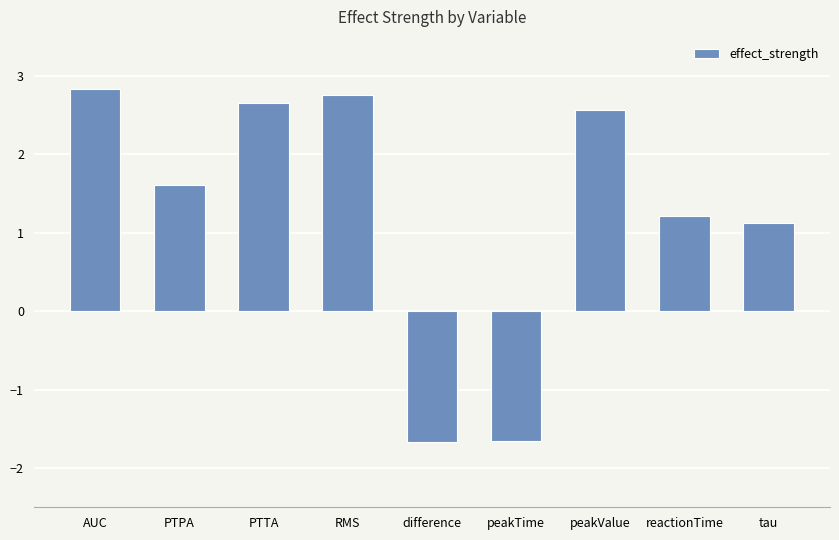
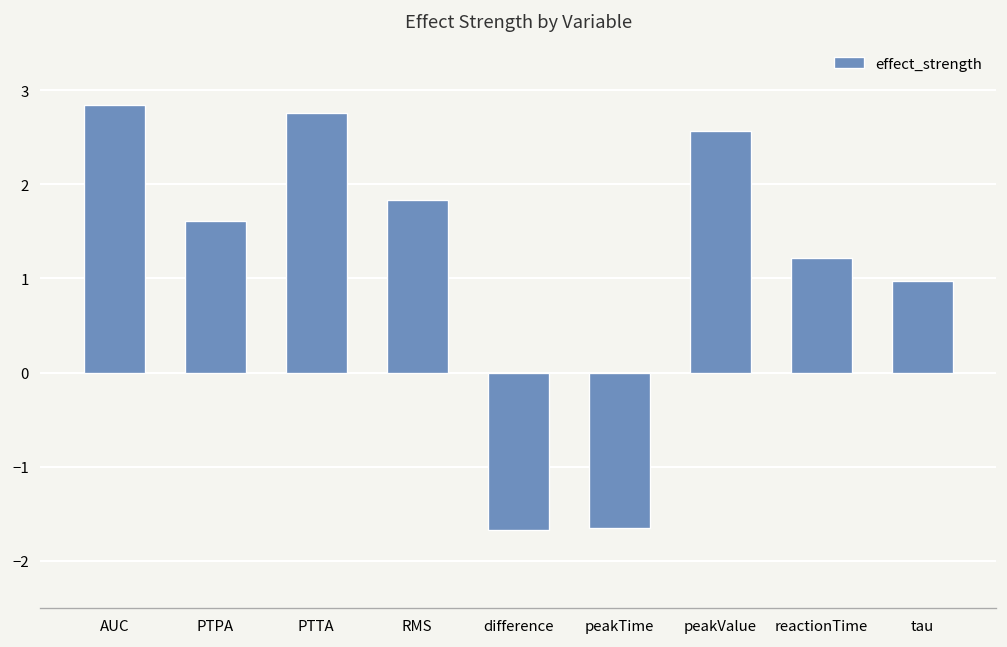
PTTA: 2.7 -> 2.8
RMS: 2.8 -> 1.8
tau: 1.1 -> 1.0
